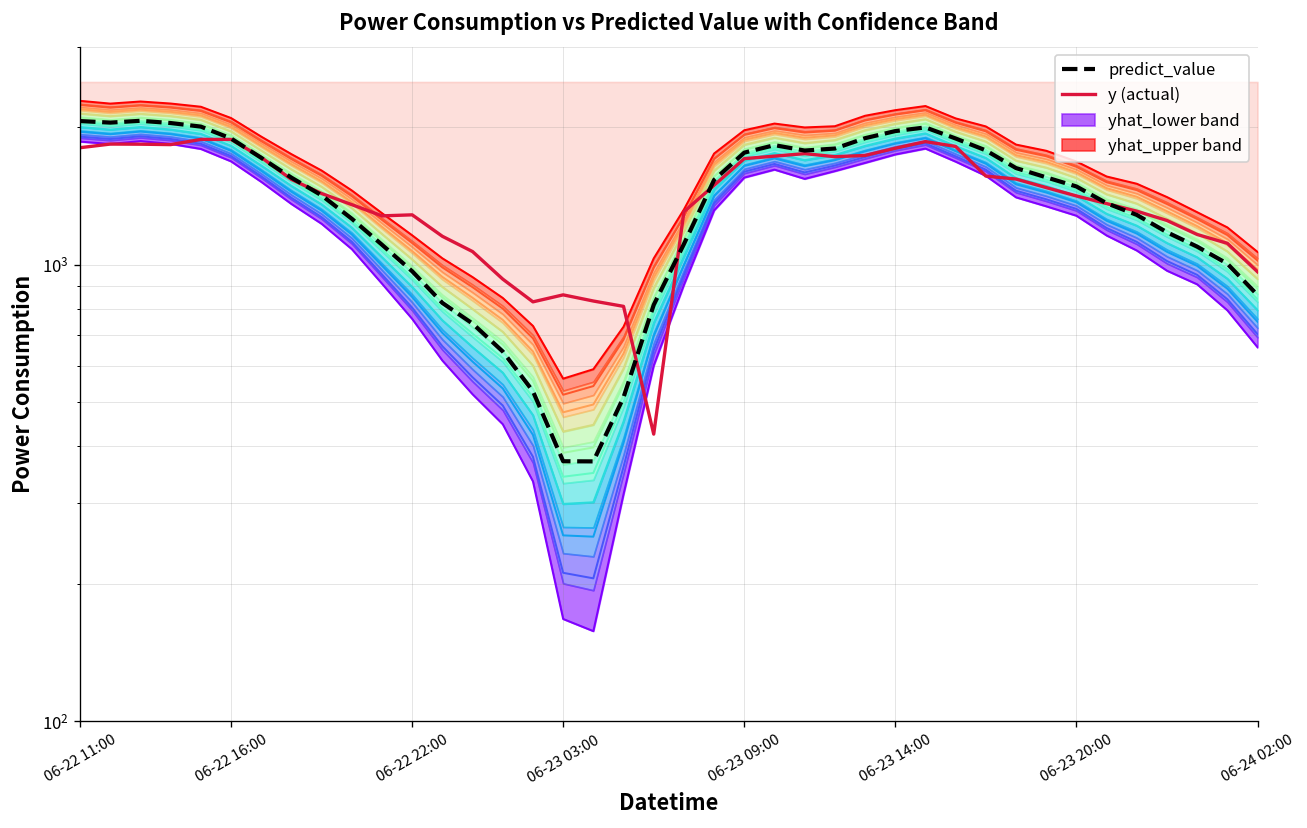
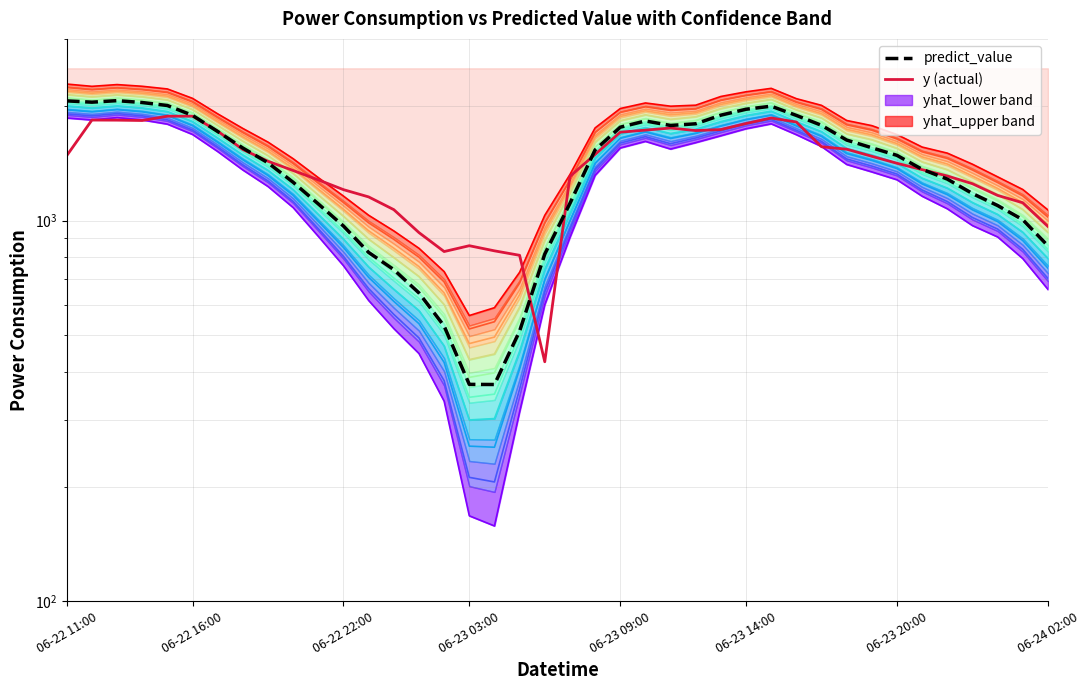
y (actual), 06-22 11:00: 1800 -> 1480
y (actual), 06-22 22:00: 1290 -> 1210
